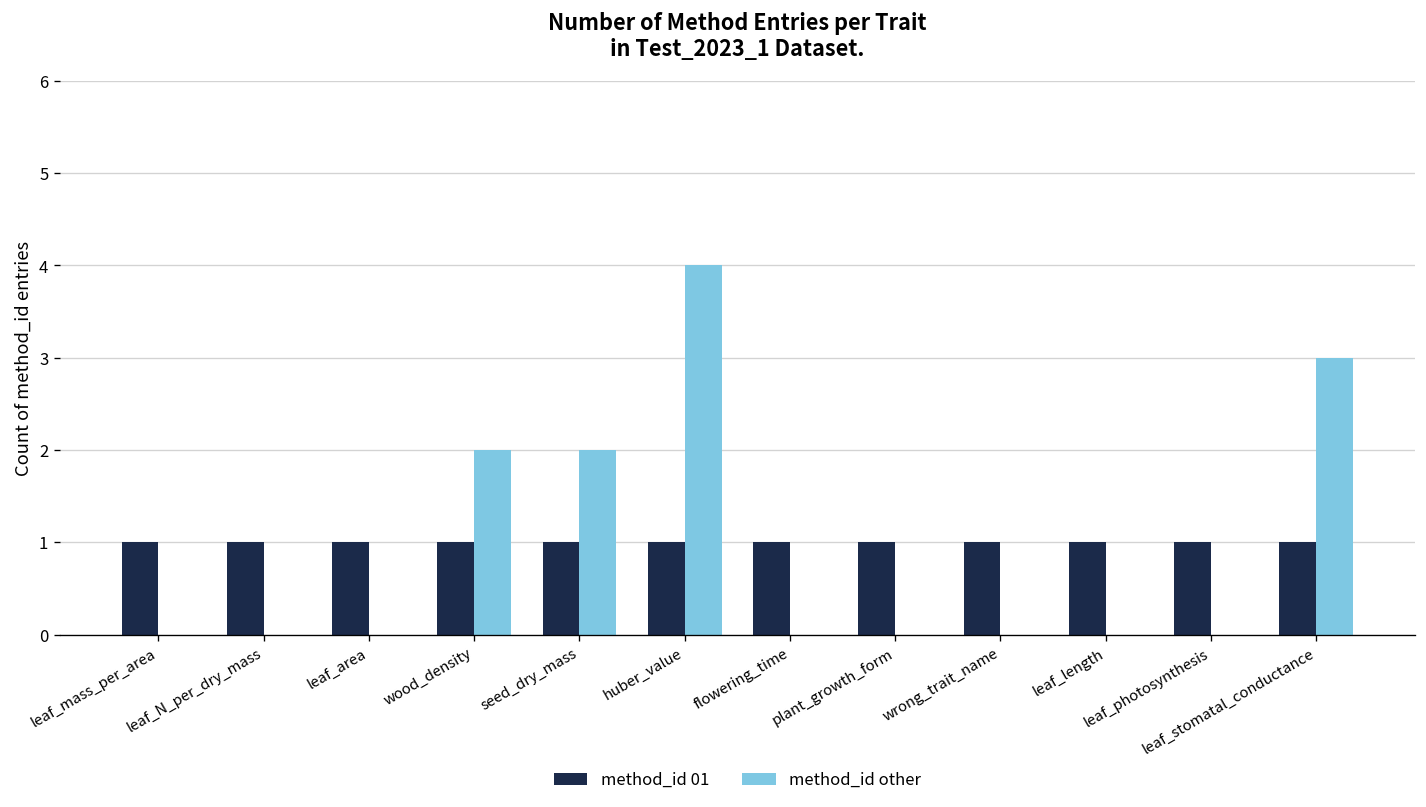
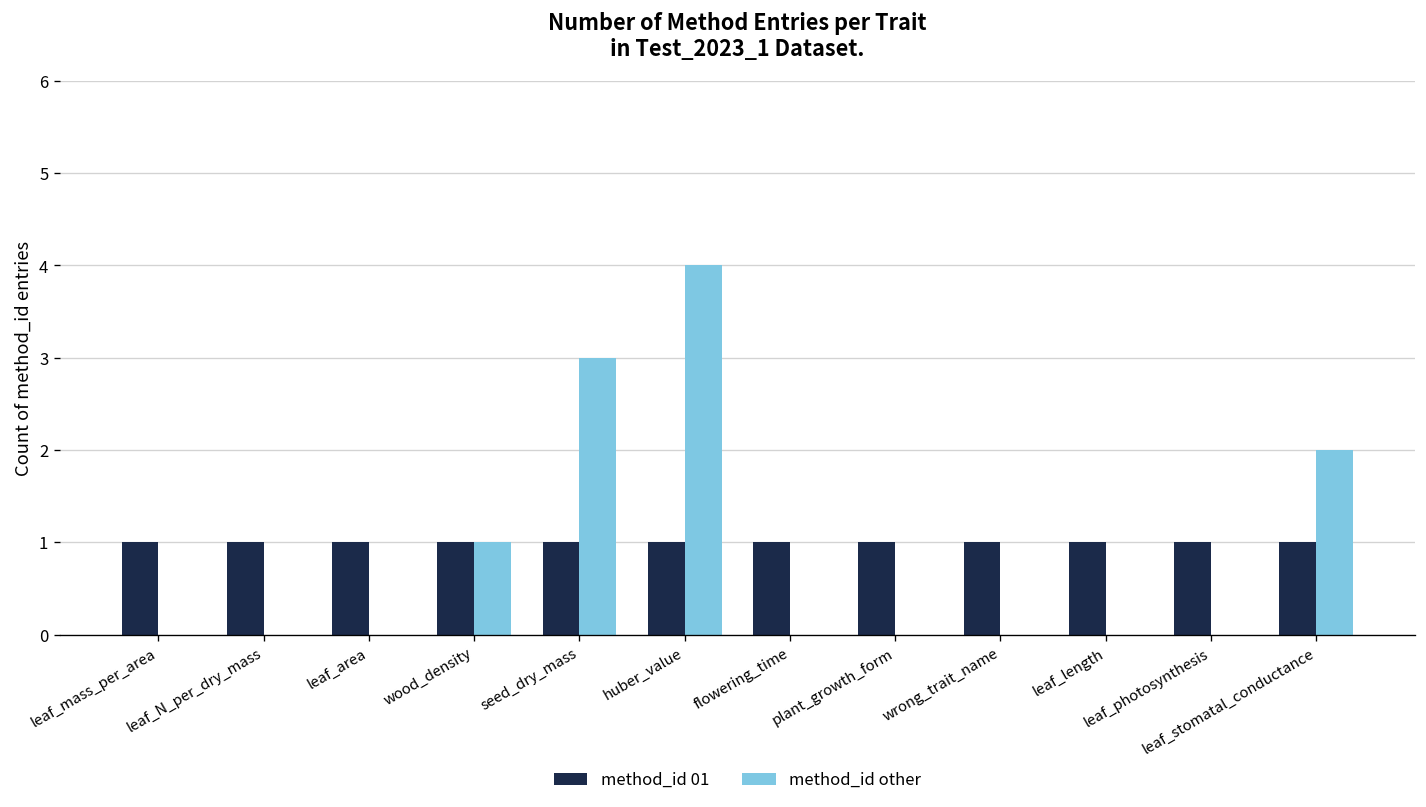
method_id other, wood_density: 2 -> 1
method_id other, seed_dry_mass: 2 -> 3
method_id other, leaf_stomatal_conductance: 3 -> 2
